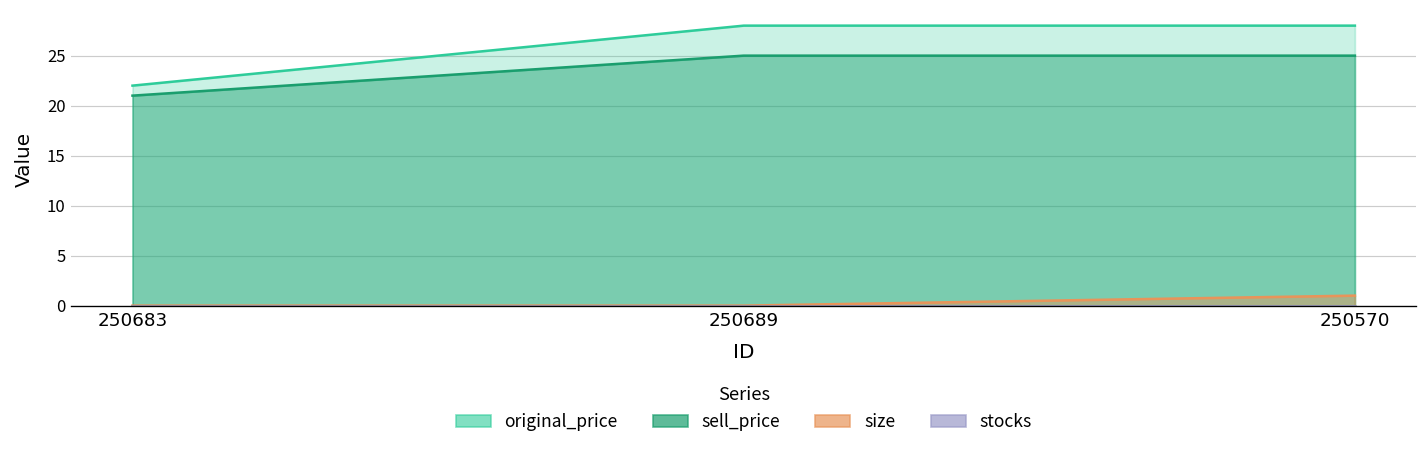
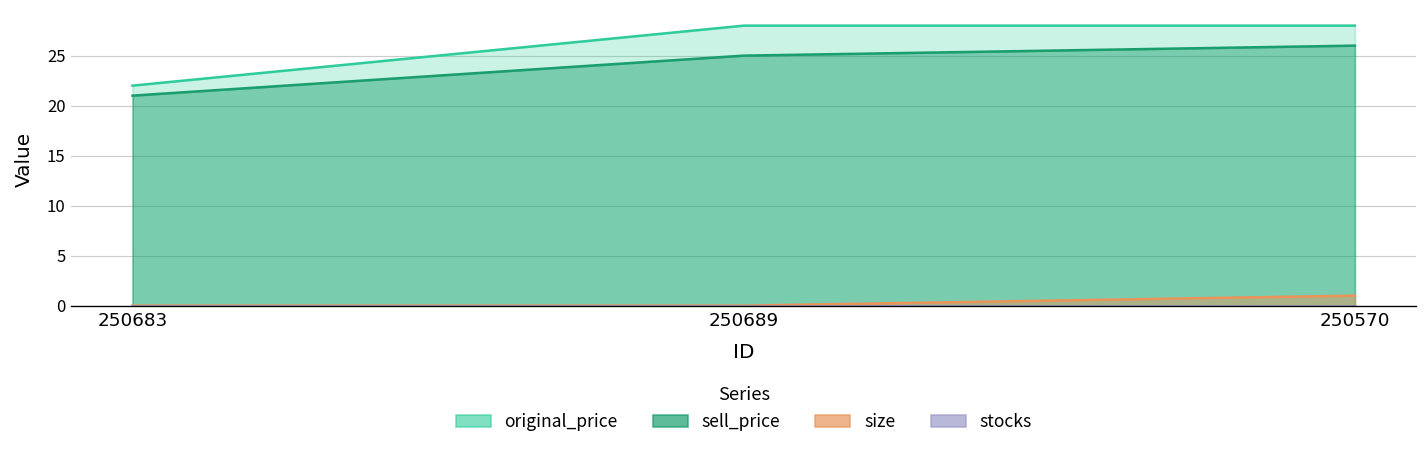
sell_price, 250570: 25 -> 26
